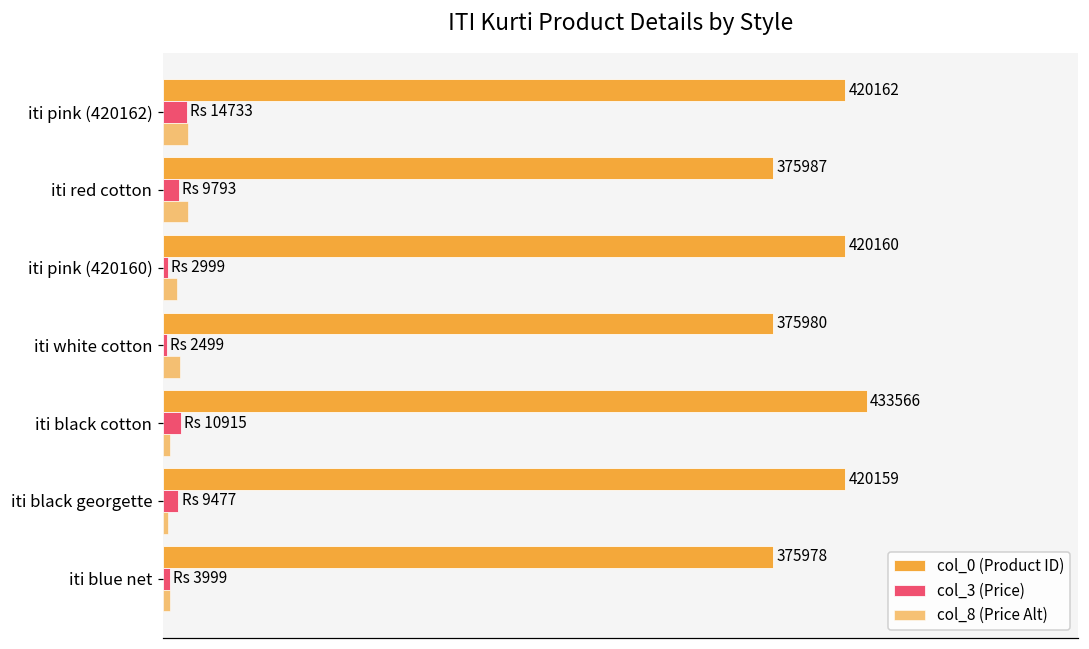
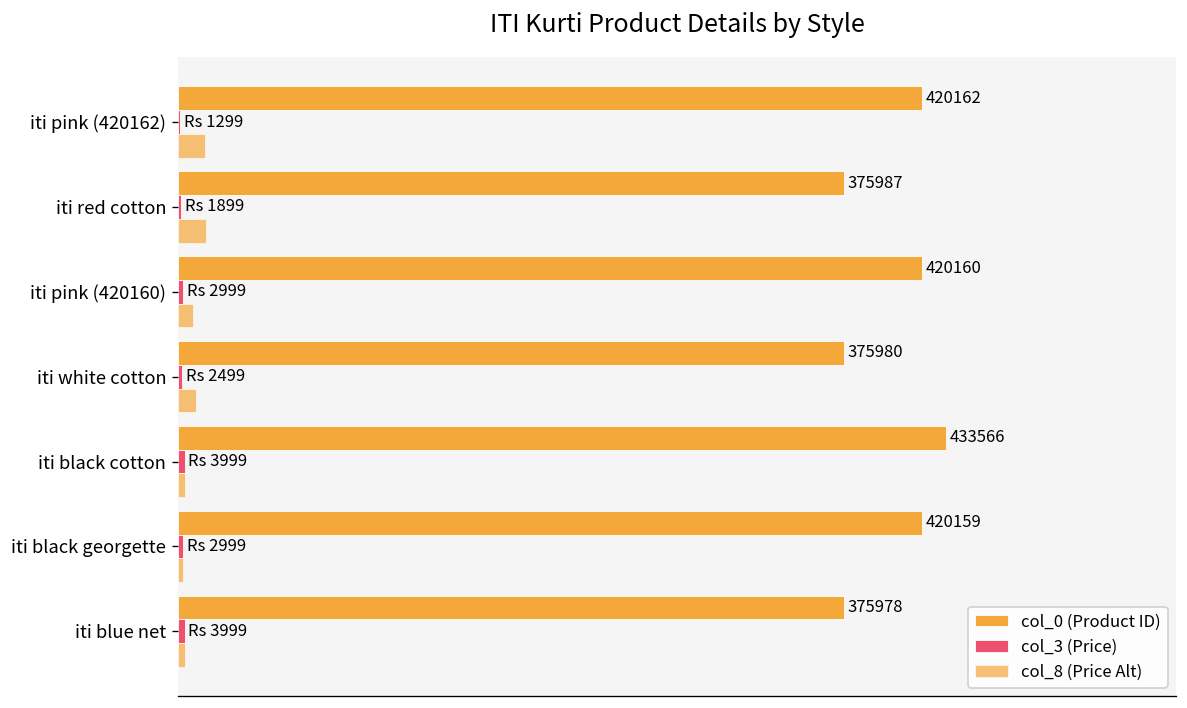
col_3 (Price), iti pink (420162): 14733 -> 1299
col_3 (Price), iti red cotton: 9793 -> 1899
col_3 (Price), iti black cotton: 10915 -> 3999
col_3 (Price), iti black georgette: 9477 -> 2999
